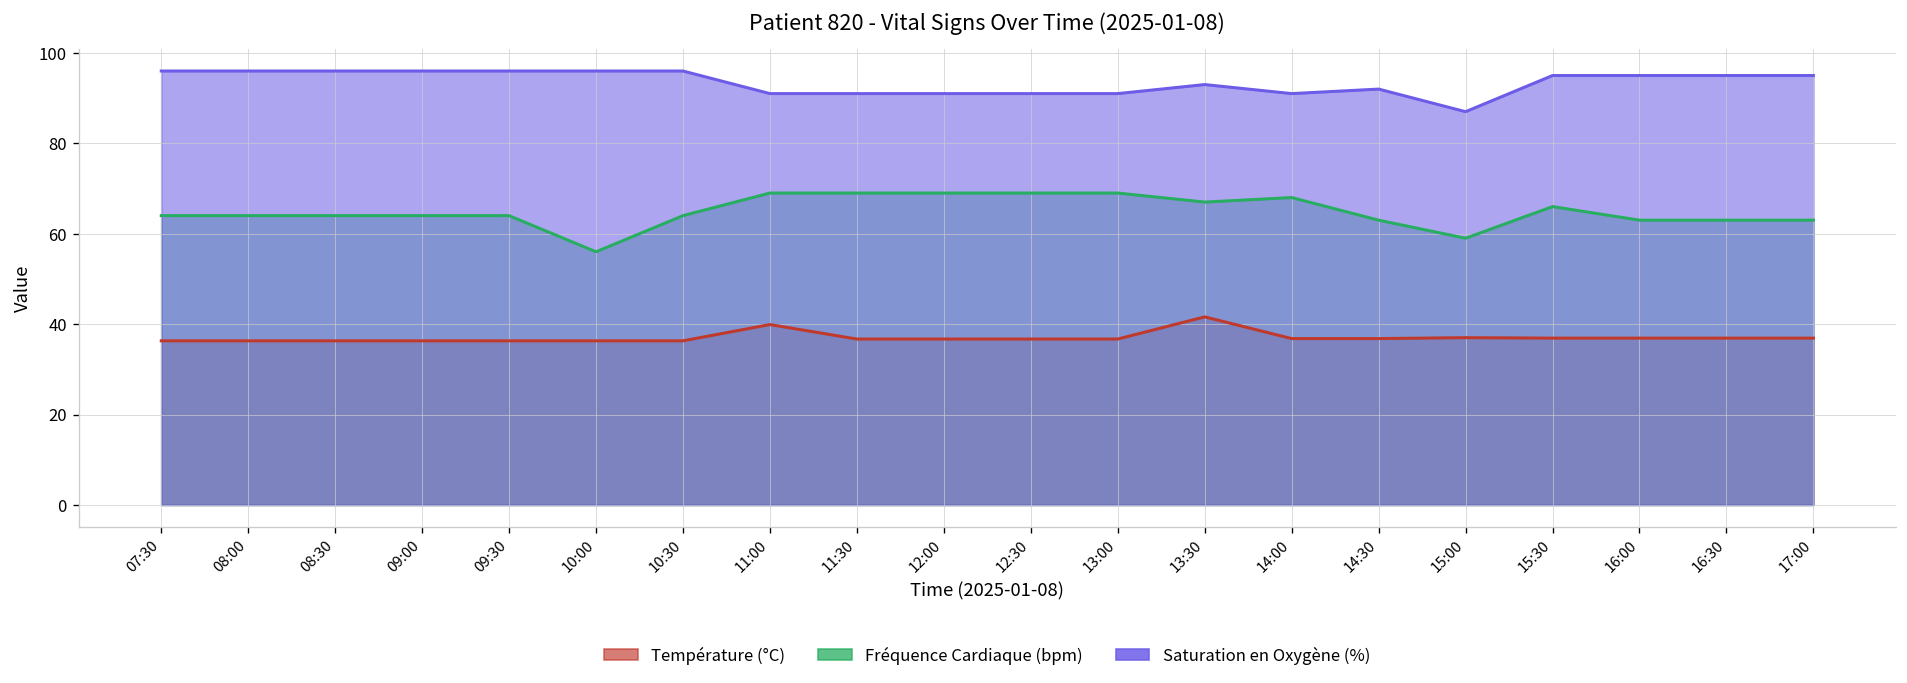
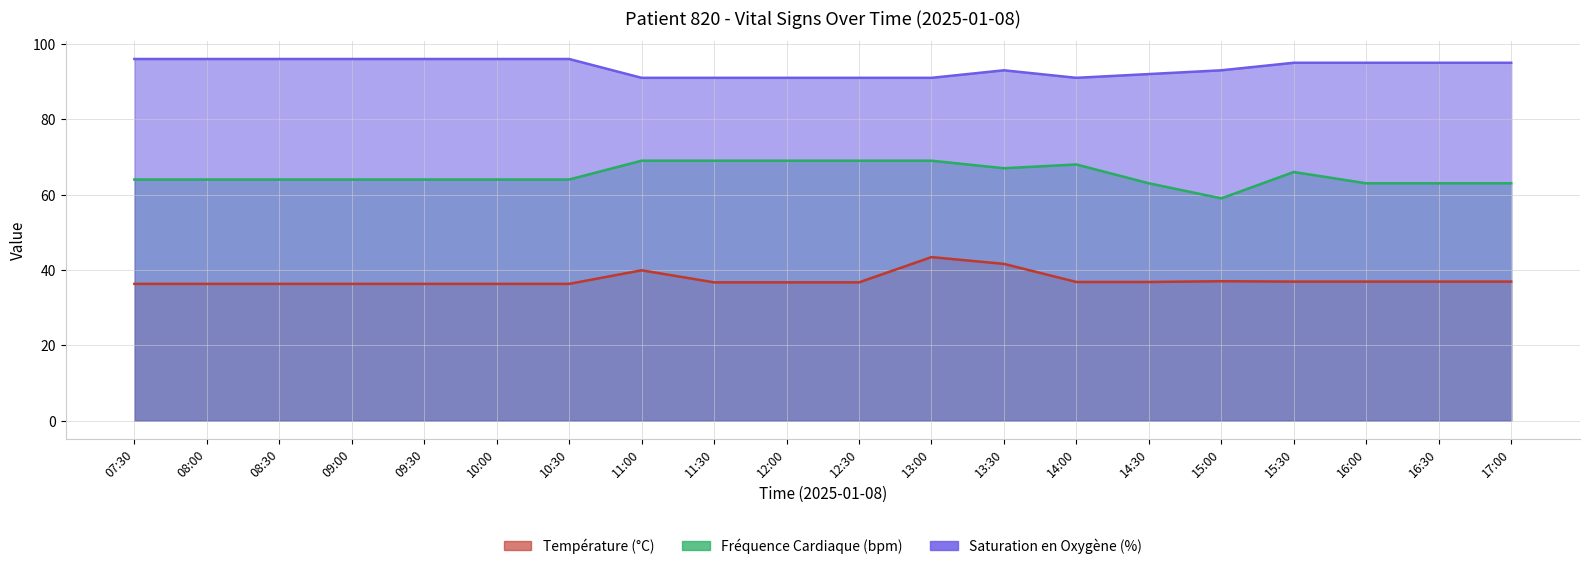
Fréquence Cardiaque (bpm), 10:00: 56 -> 64
Température (°C), 13:00: 37 -> 43
Saturation en Oxygène (%), 15:00: 87 -> 93
